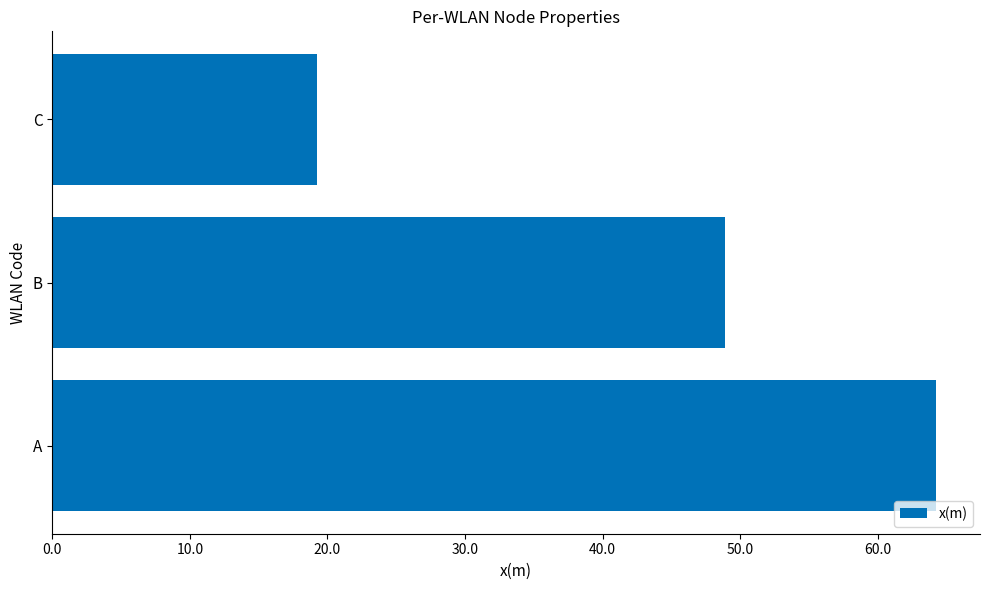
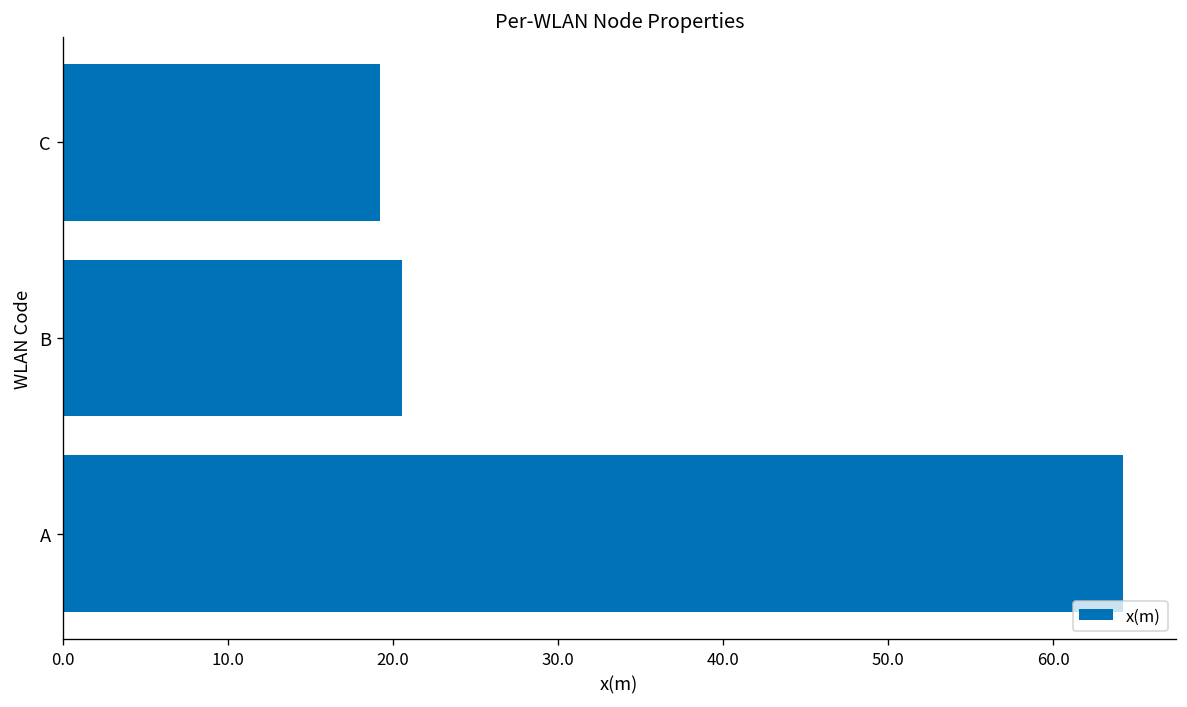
B: 48.9 -> 20.6
